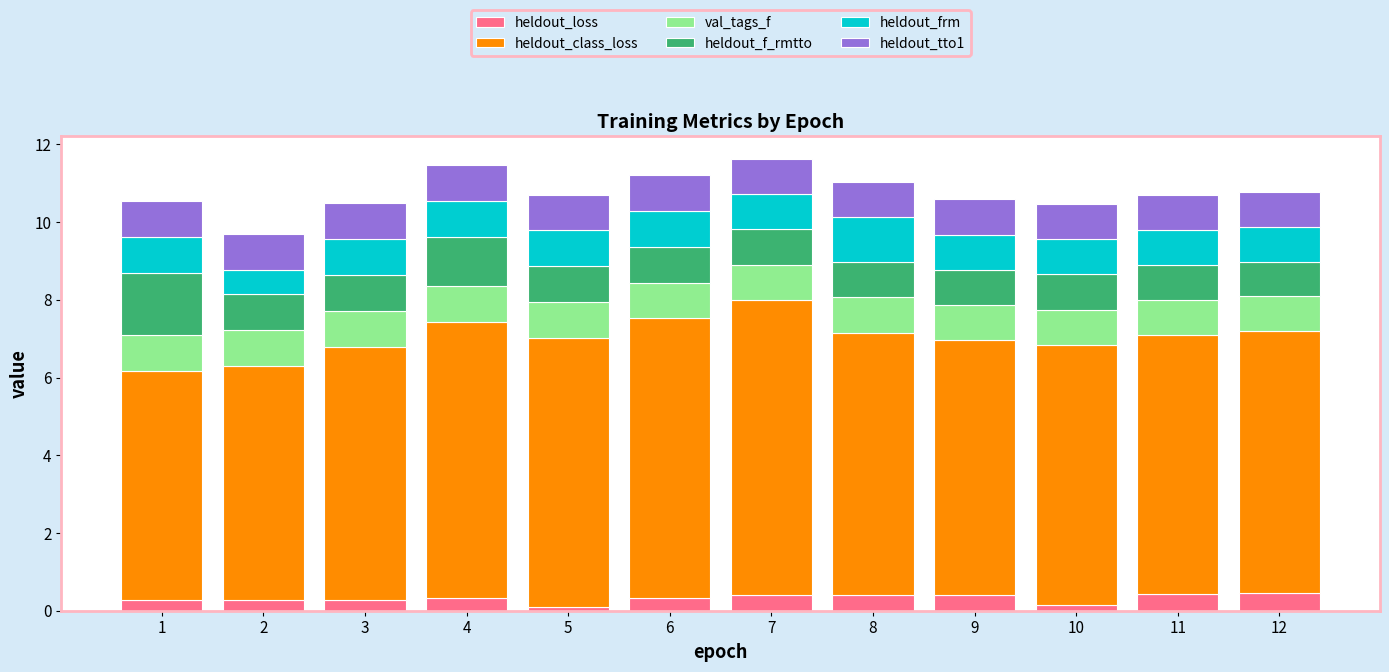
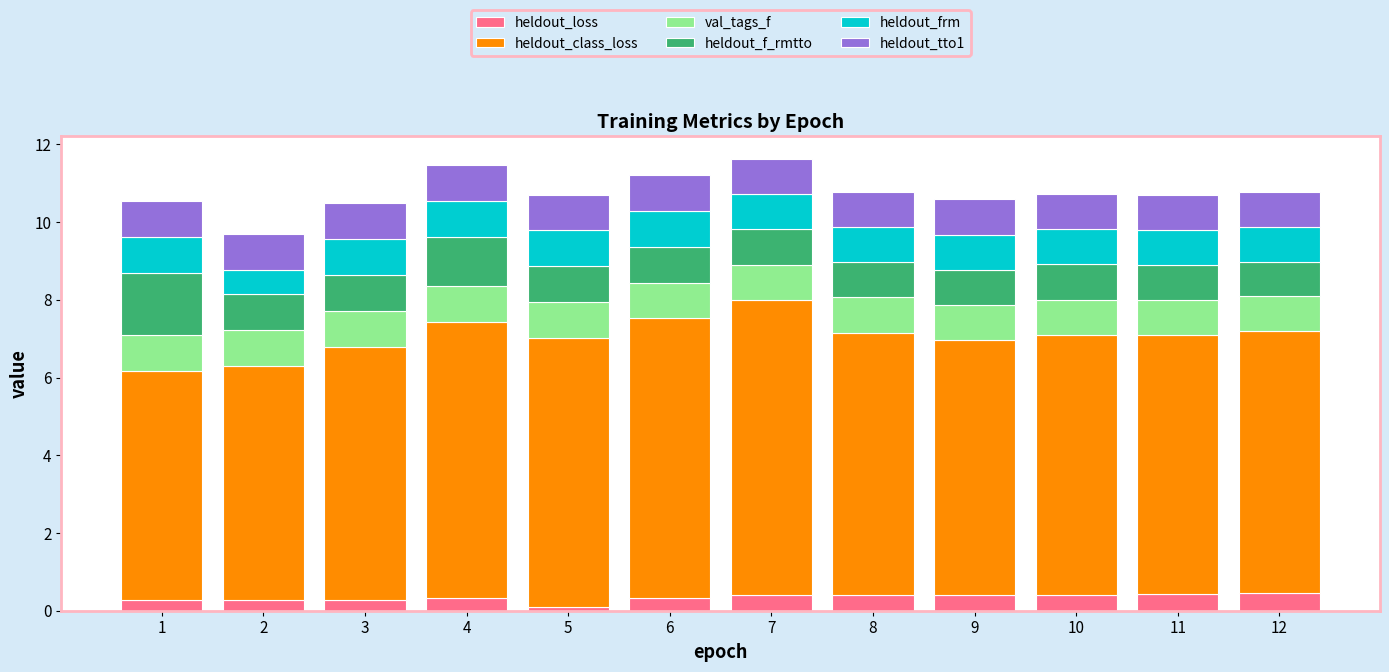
heldout_frm, 8: 1.2 -> 0.9
heldout_loss, 10: 0.1 -> 0.4
